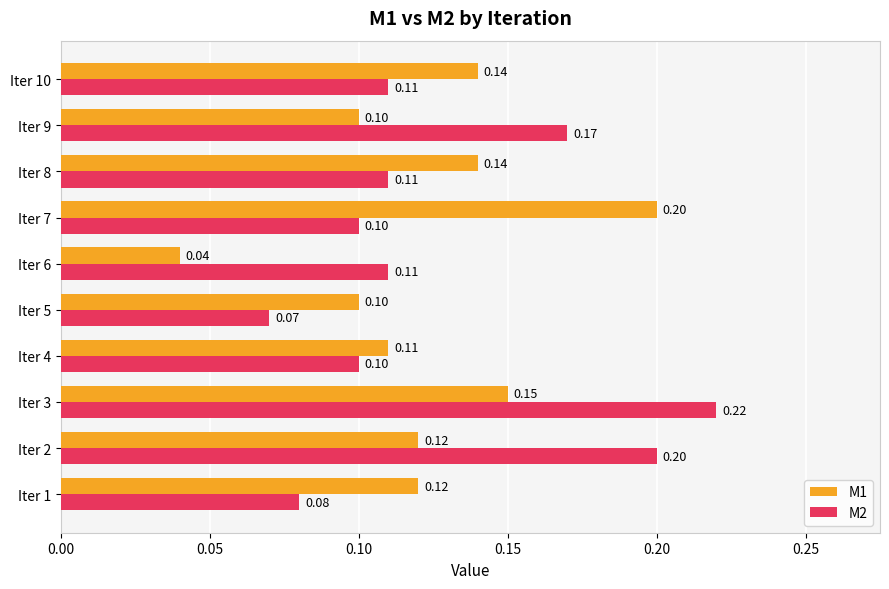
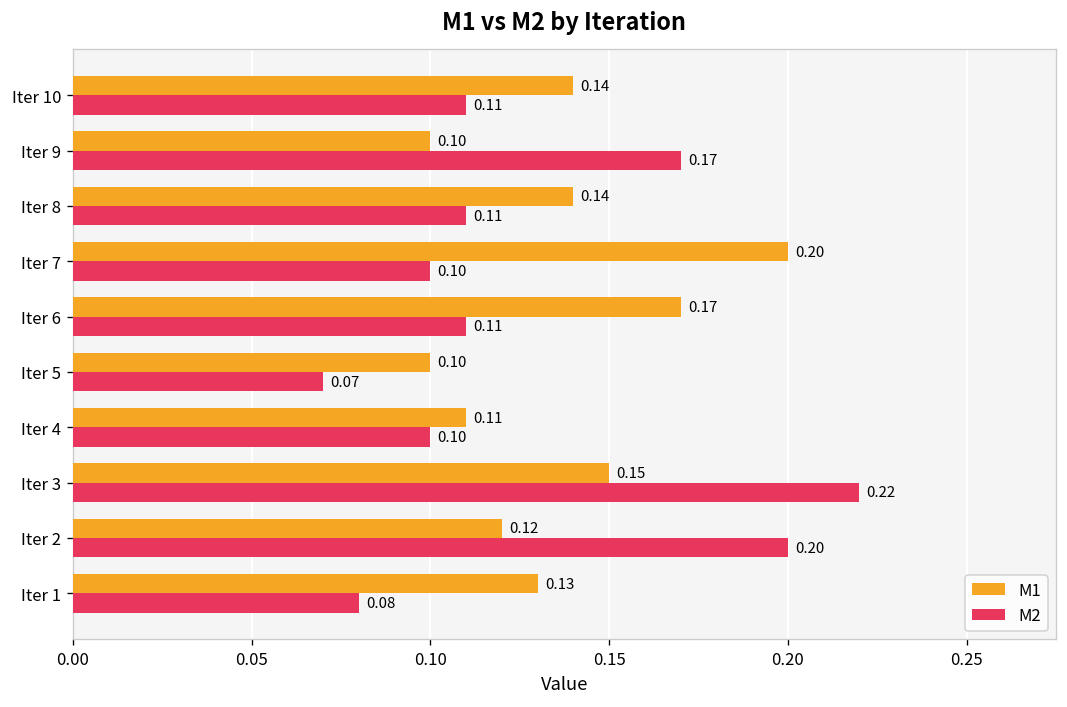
M1, Iter 6: 0.04 -> 0.17
M1, Iter 1: 0.12 -> 0.13
